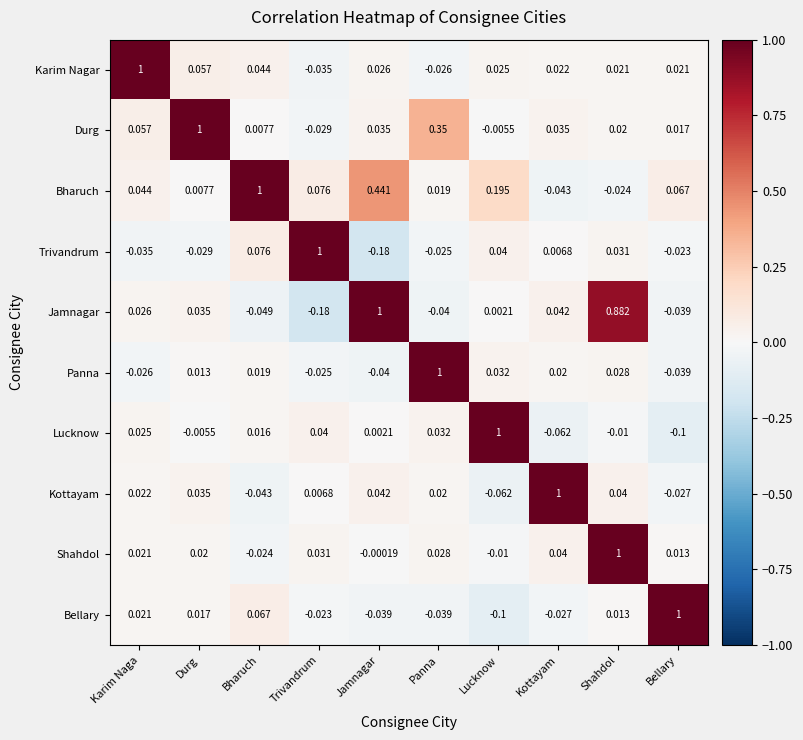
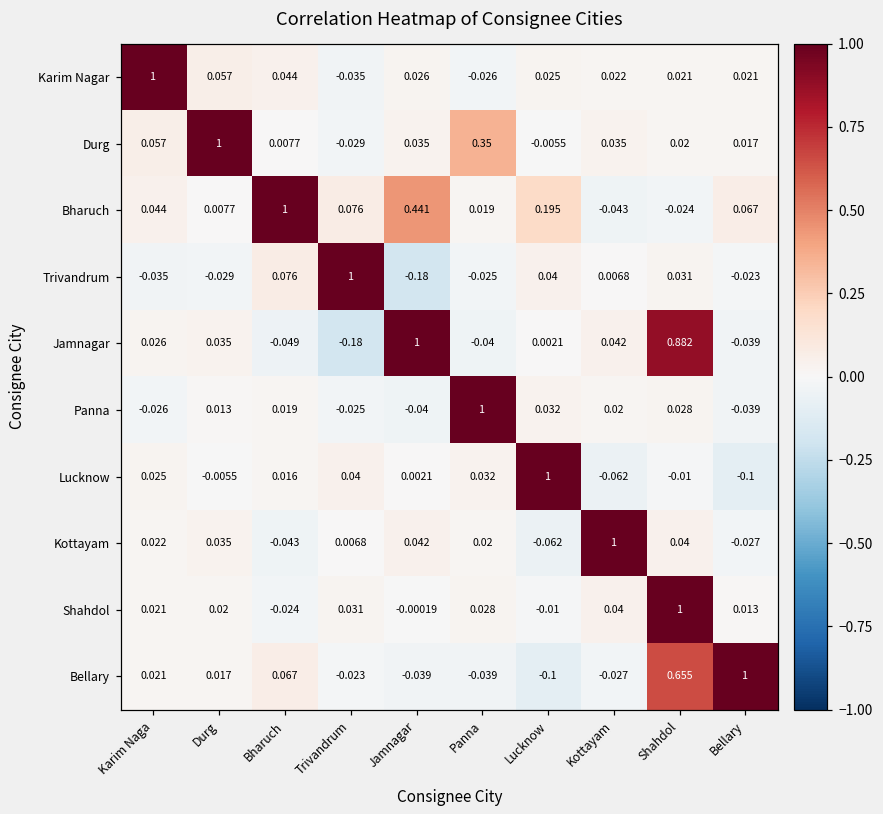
Bellary, Shahdol: 0.013 -> 0.655
